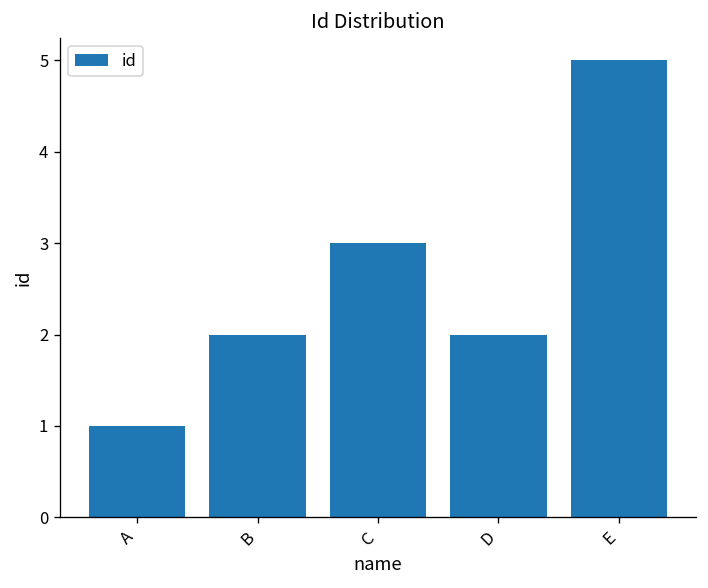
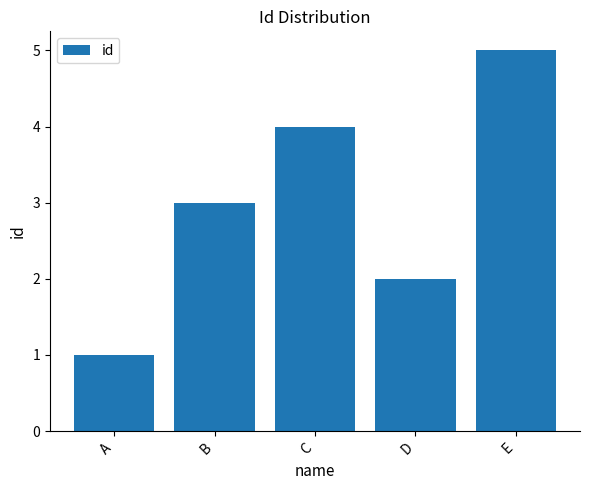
B: 2 -> 3
C: 3 -> 4
